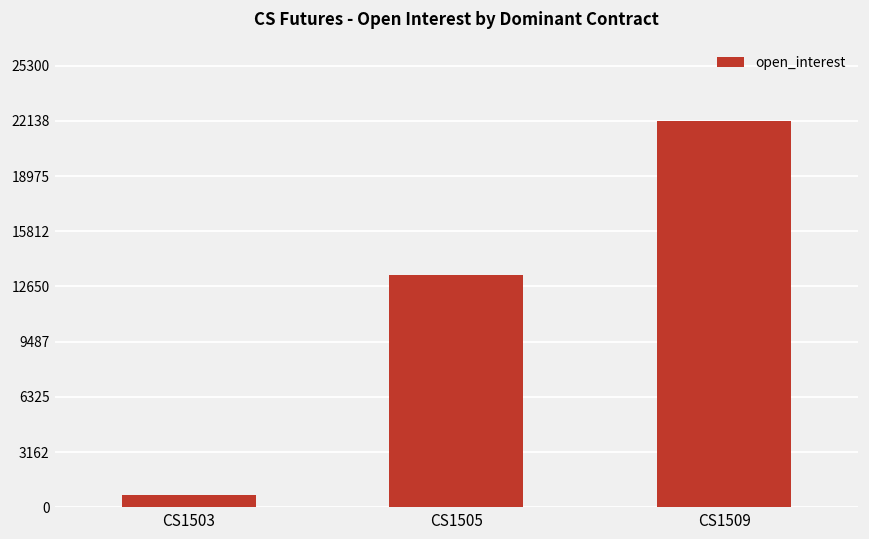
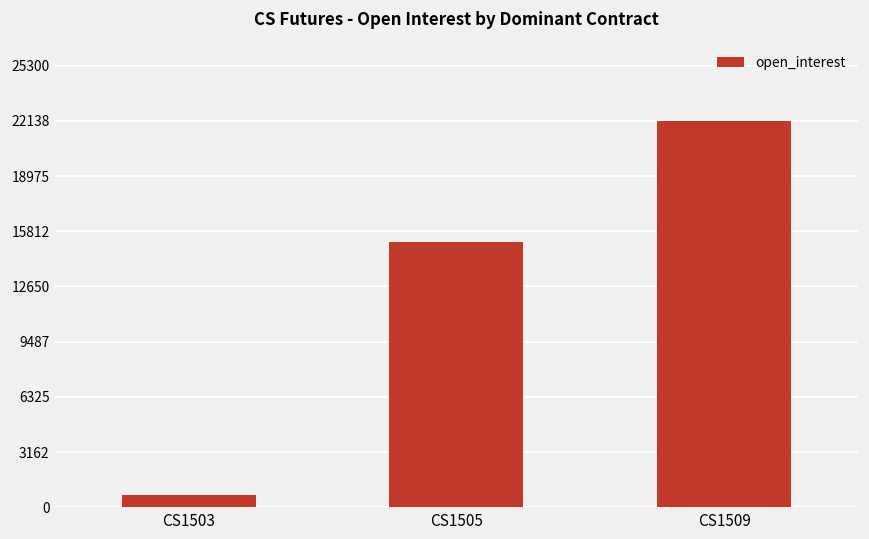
CS1505: 13300 -> 15200
